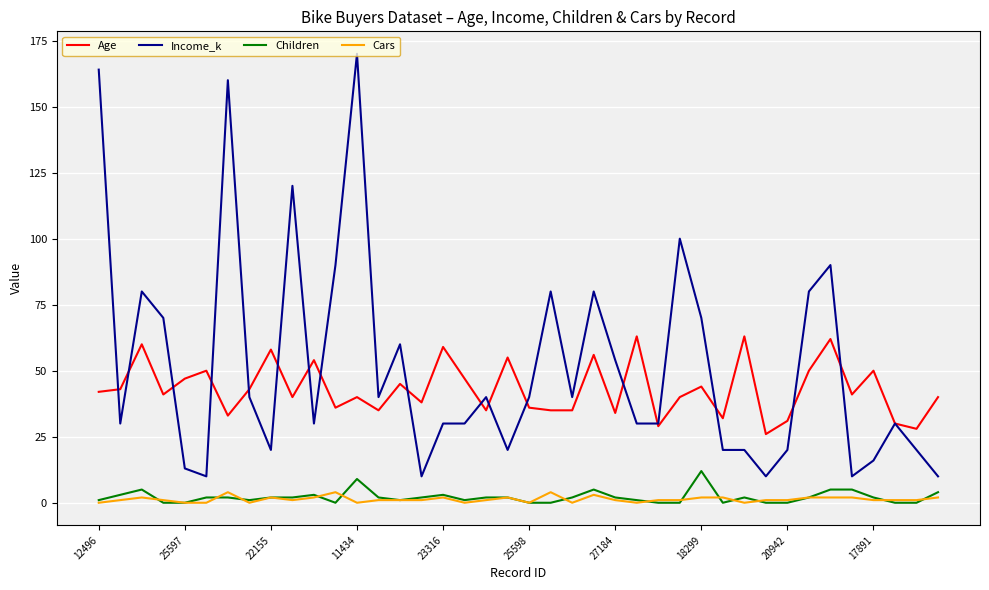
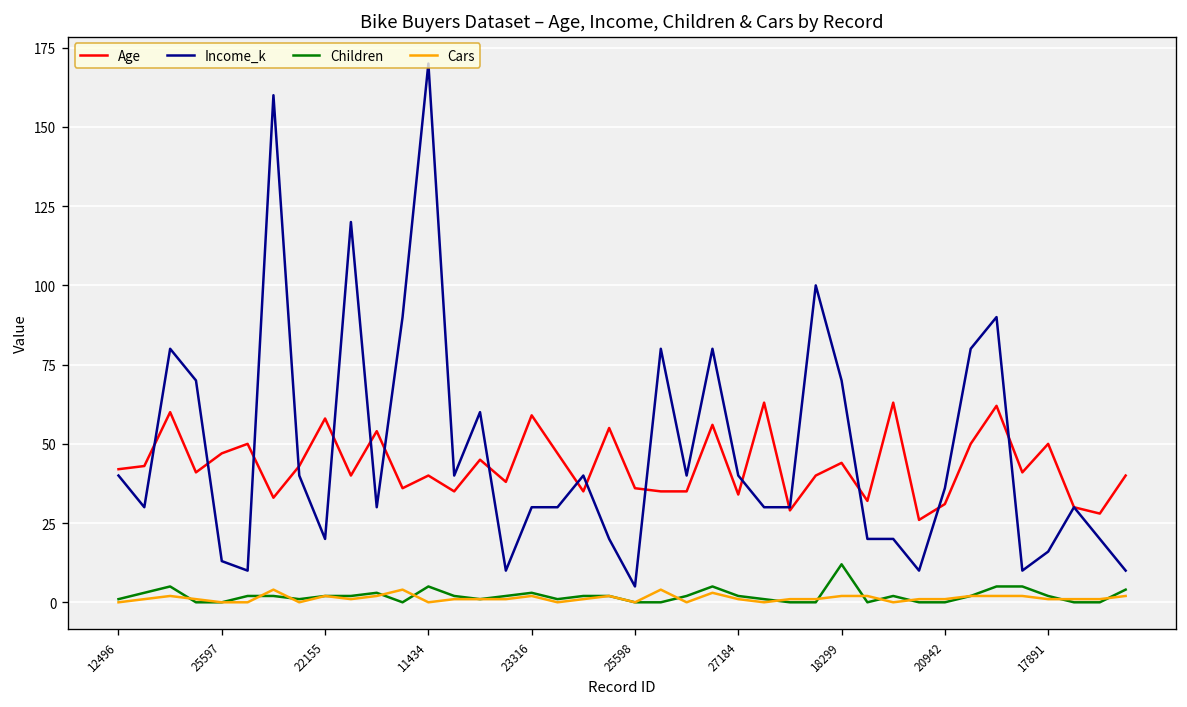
Income_k, 12496: 164 -> 40
Children, 11434: 9 -> 5
Income_k, 25598: 40 -> 5
Income_k, 27184: 54 -> 40
Income_k, 20942: 20 -> 36
